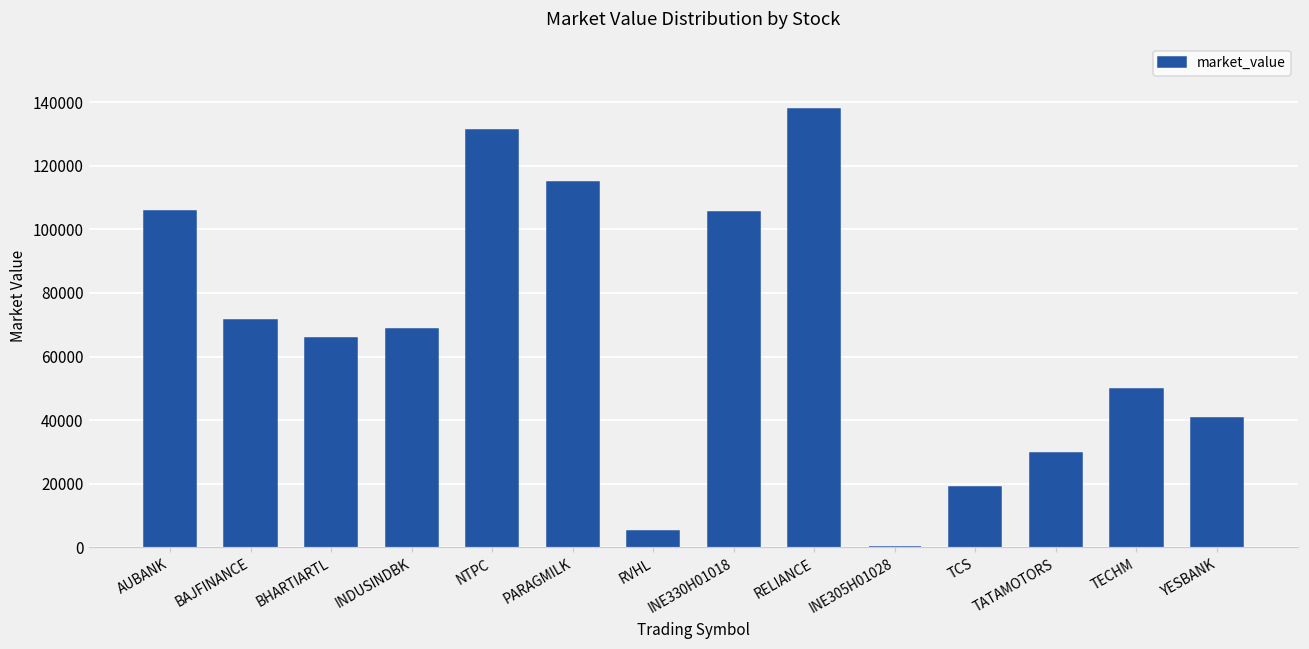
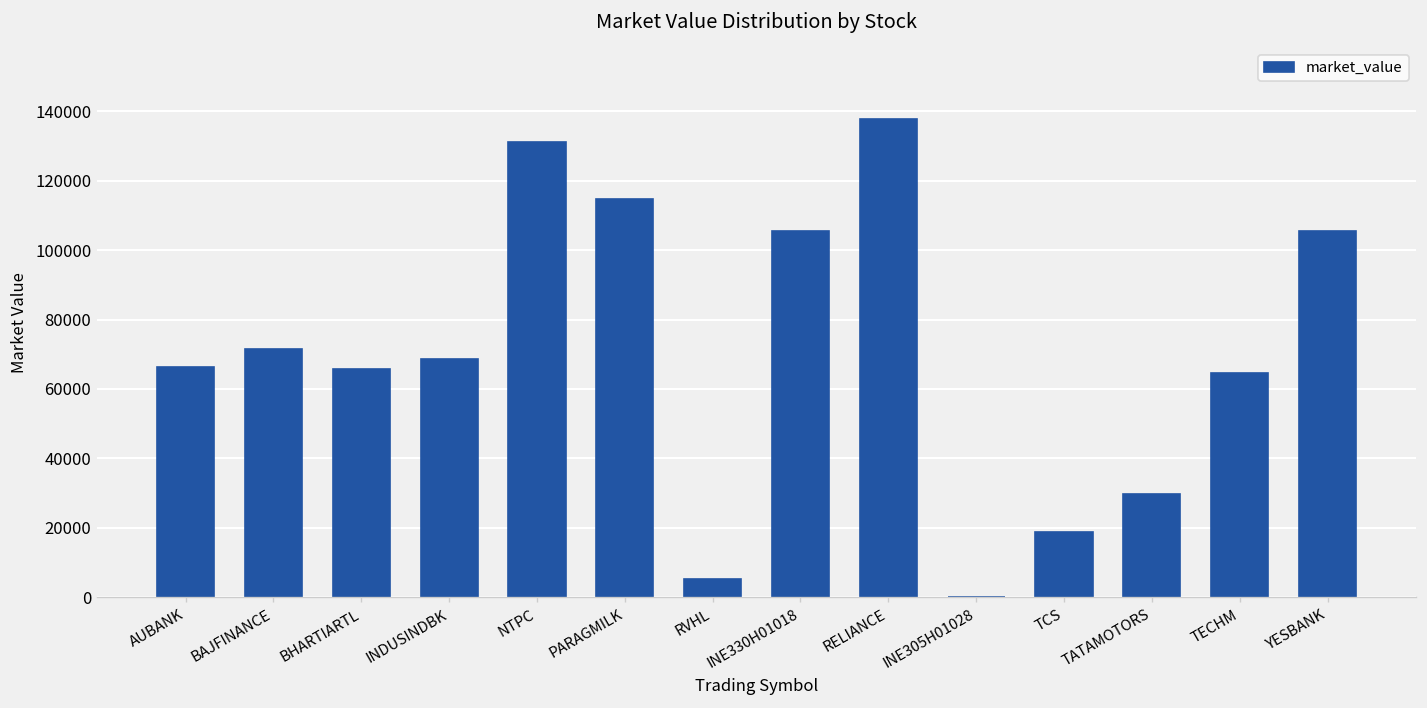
AUBANK: 106000 -> 66000
TECHM: 50000 -> 65000
YESBANK: 41000 -> 106000
